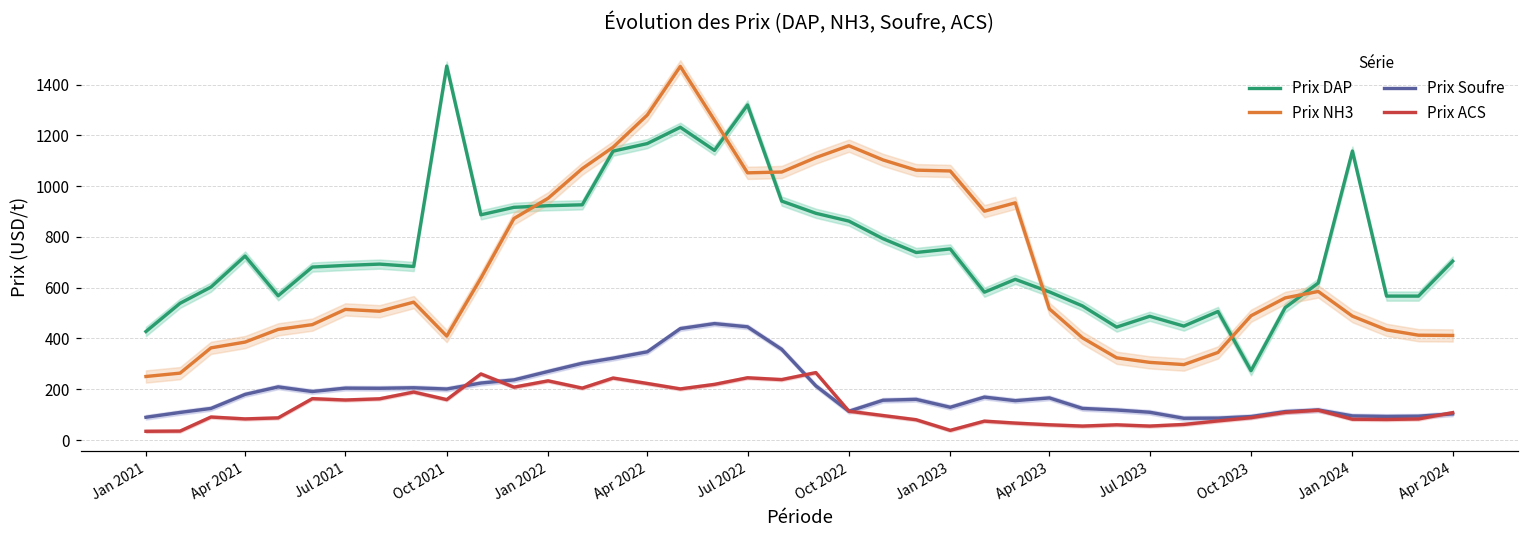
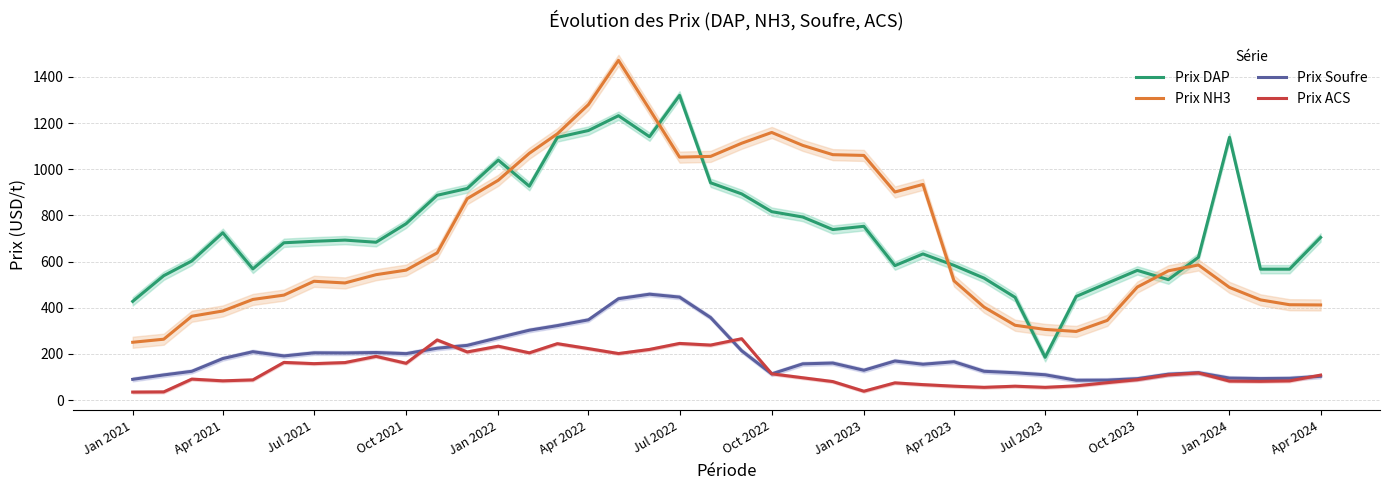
Prix DAP, Oct 2021: 1470 -> 760
Prix NH3, Oct 2021: 410 -> 560
Prix DAP, Jan 2022: 920 -> 1040
Prix DAP, Oct 2022: 860 -> 820
Prix DAP, Jul 2023: 490 -> 190
Prix DAP, Oct 2023: 270 -> 560
